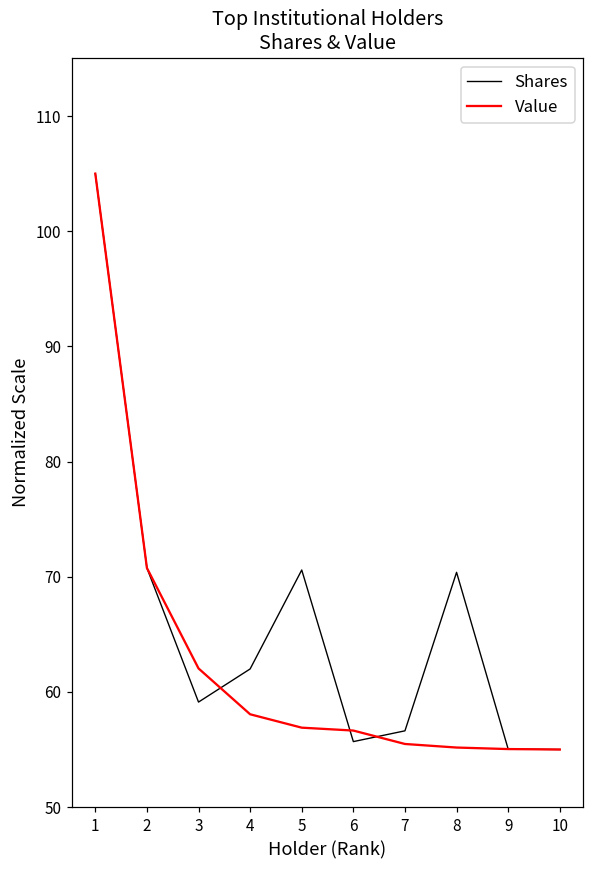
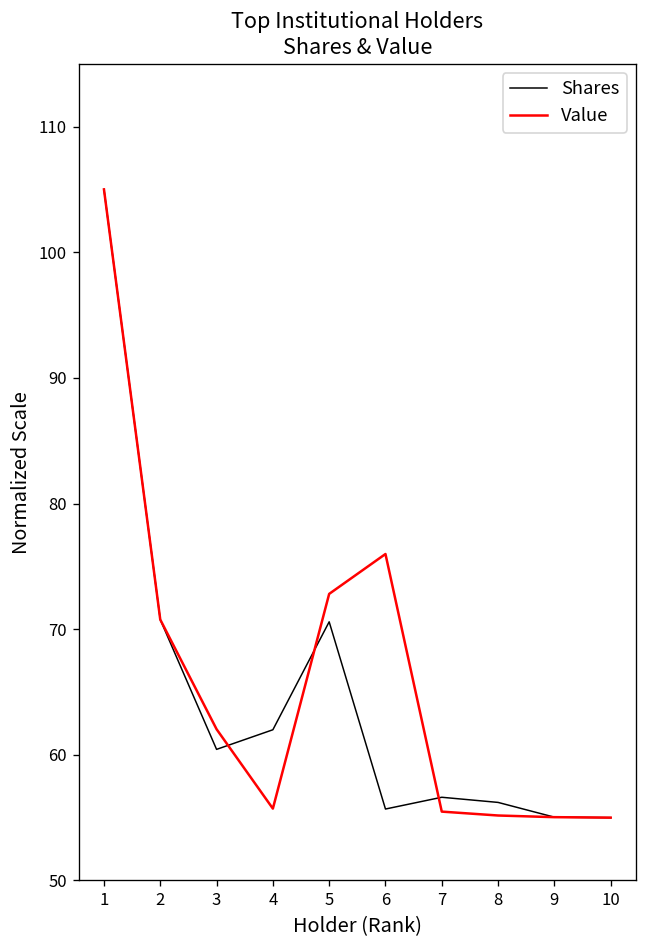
Shares, 3: 59.1 -> 60.4
Value, 4: 58.1 -> 55.7
Value, 5: 56.9 -> 72.8
Value, 6: 56.6 -> 76.0
Shares, 8: 70.4 -> 56.2
